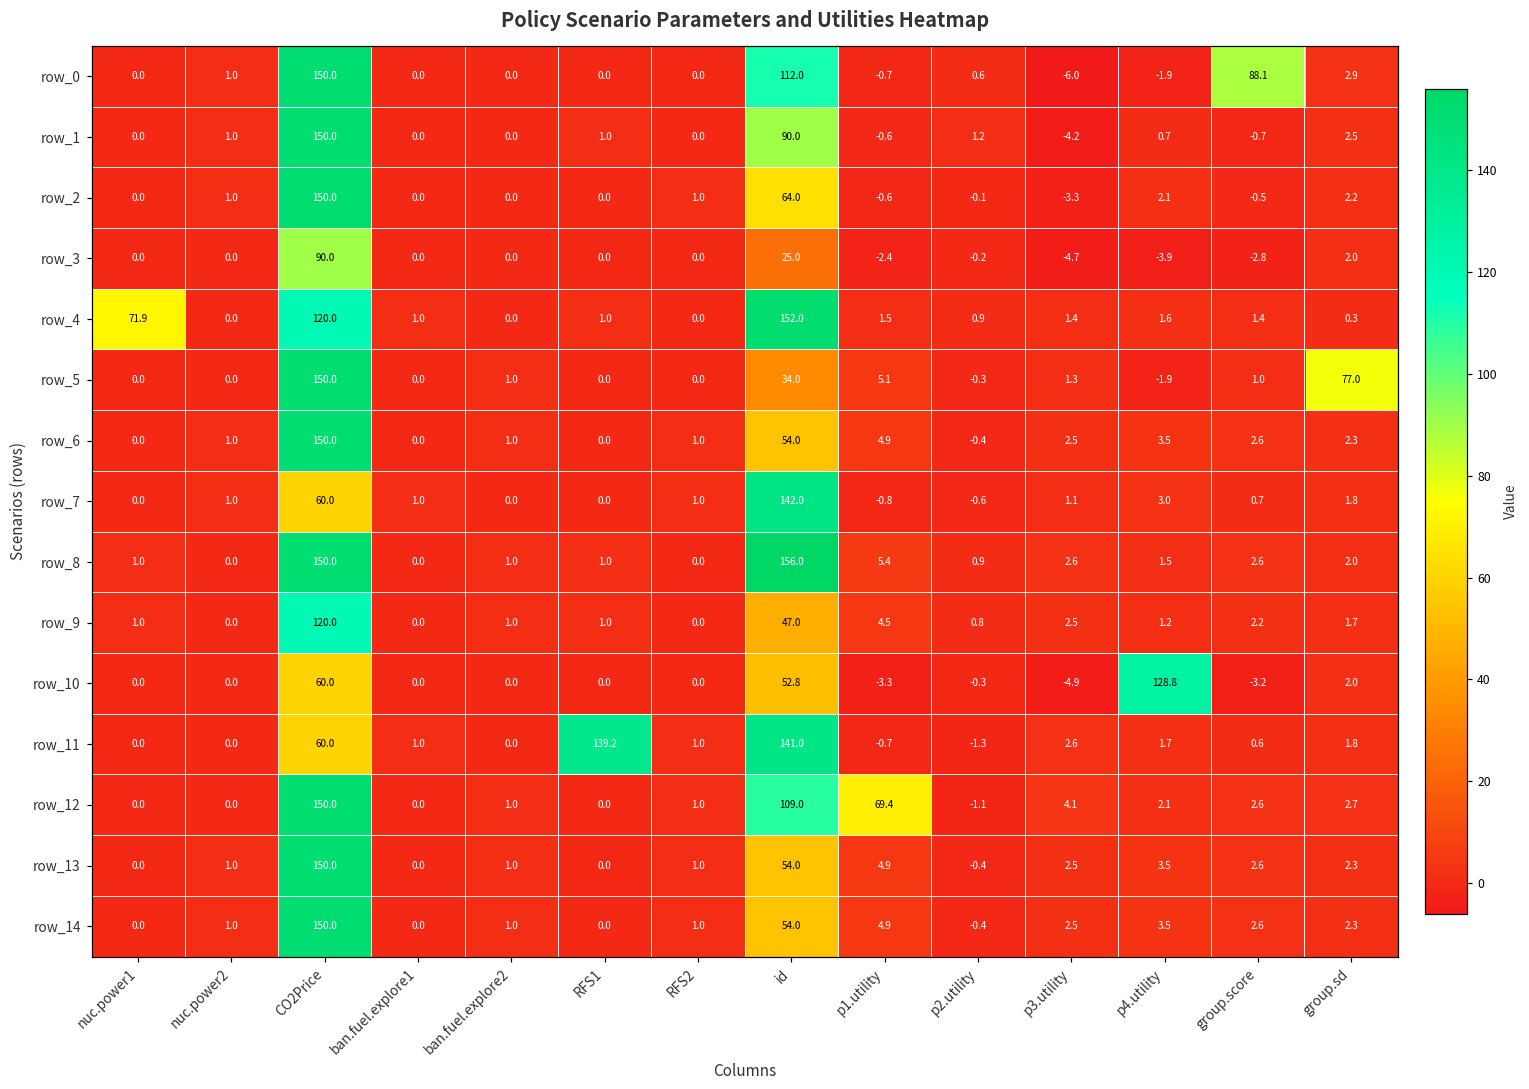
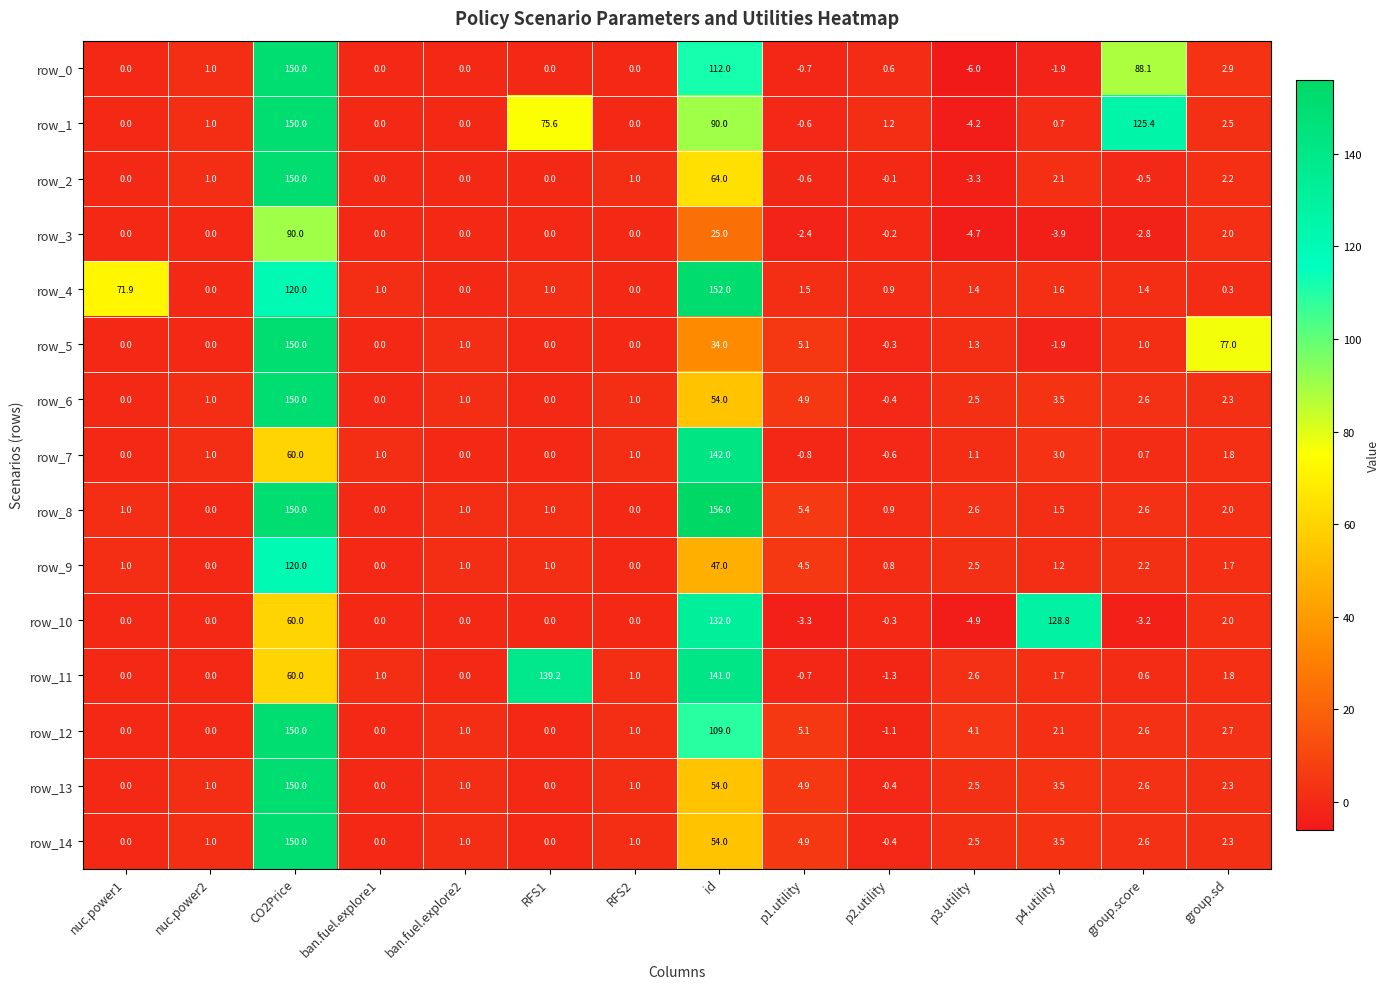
row_1, RFS1: 1.0 -> 75.6
row_1, group.score: -0.7 -> 125.4
row_10, id: 52.8 -> 132.0
row_12, p1.utility: 69.4 -> 5.1
